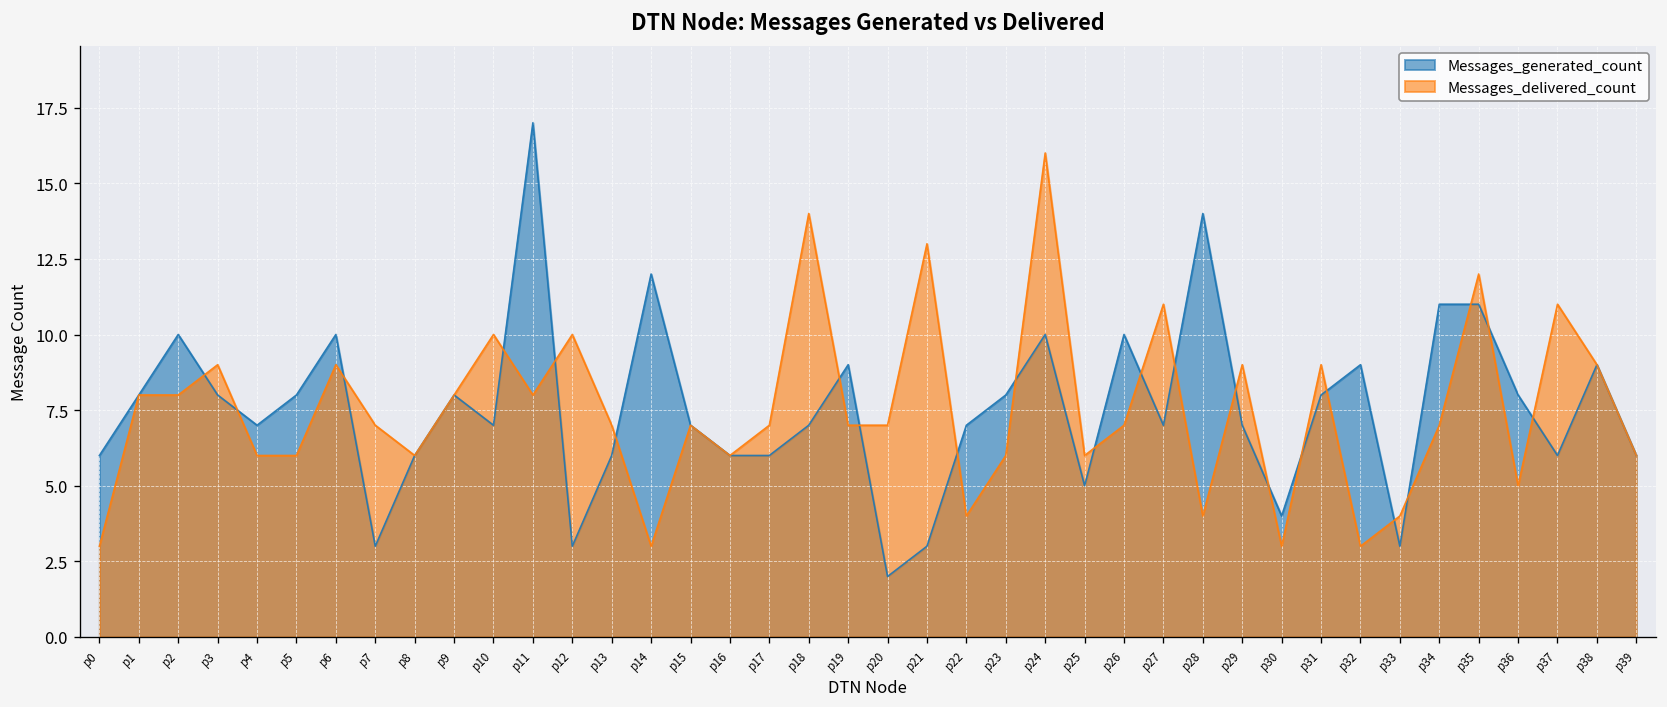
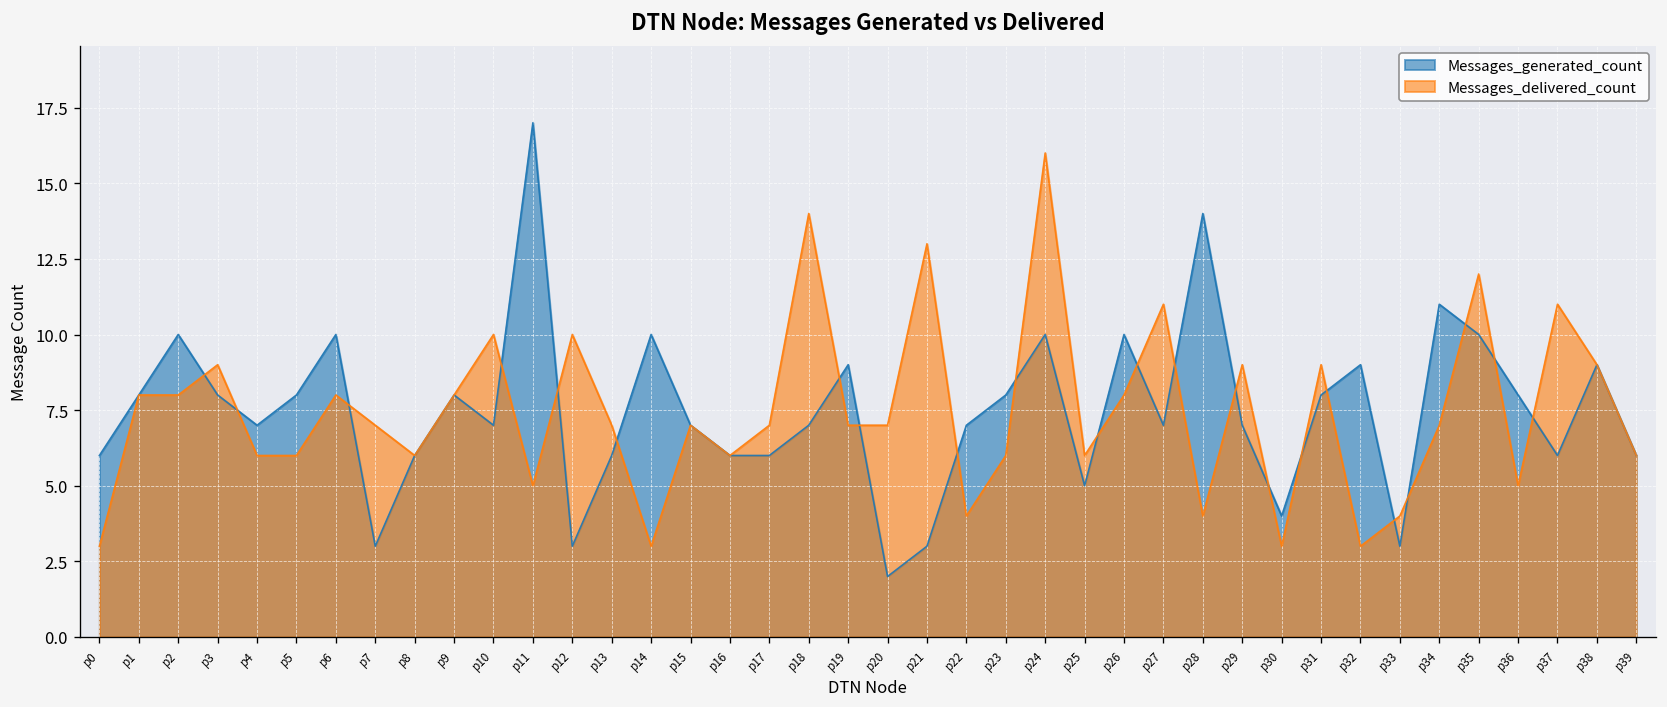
Messages_delivered_count, p6: 9 -> 8
Messages_delivered_count, p11: 8 -> 5
Messages_generated_count, p14: 12 -> 10
Messages_delivered_count, p26: 7 -> 8
Messages_generated_count, p35: 11 -> 10
